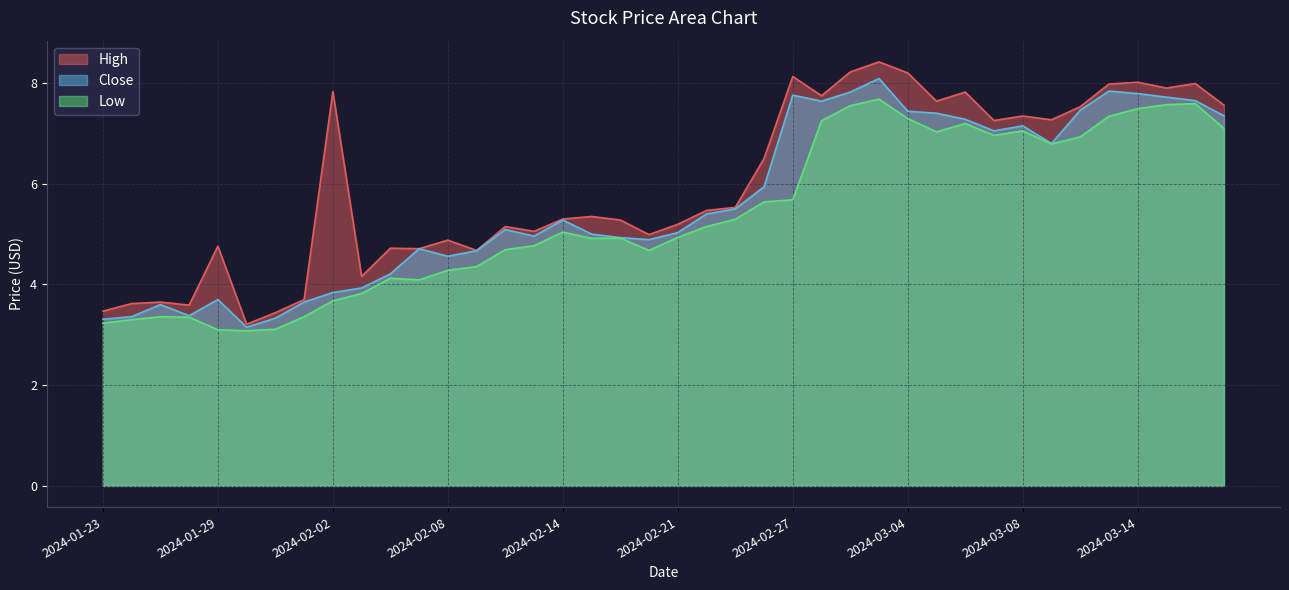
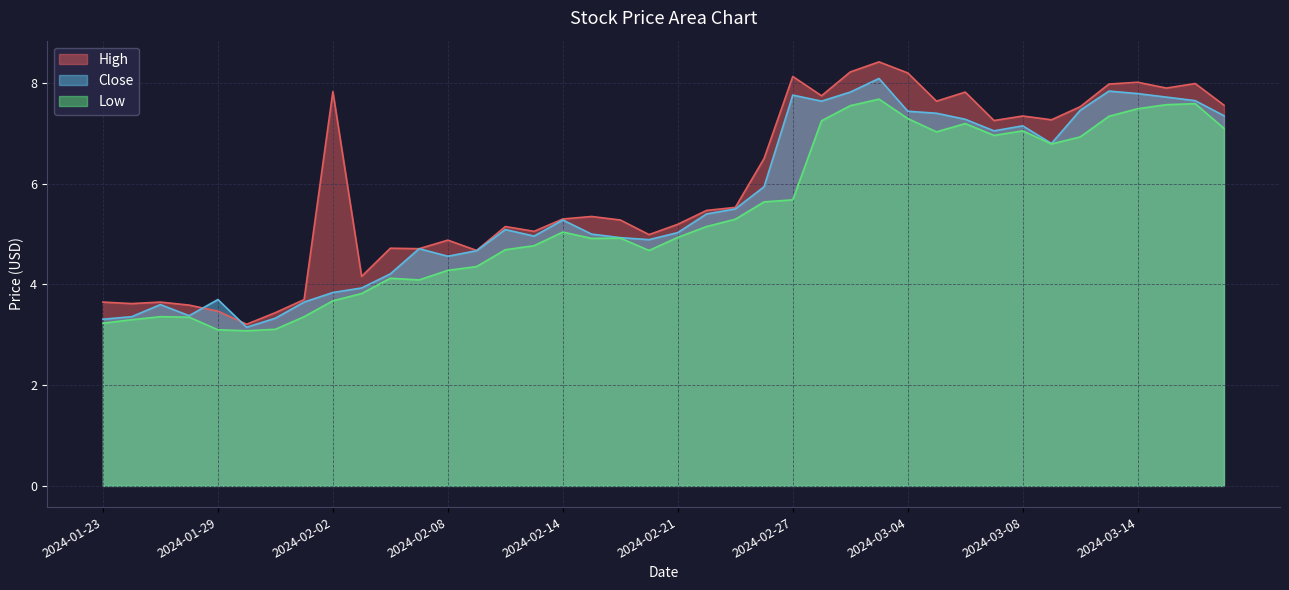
High, 2024-01-23: 3.5 -> 3.7
High, 2024-01-29: 4.8 -> 3.5
